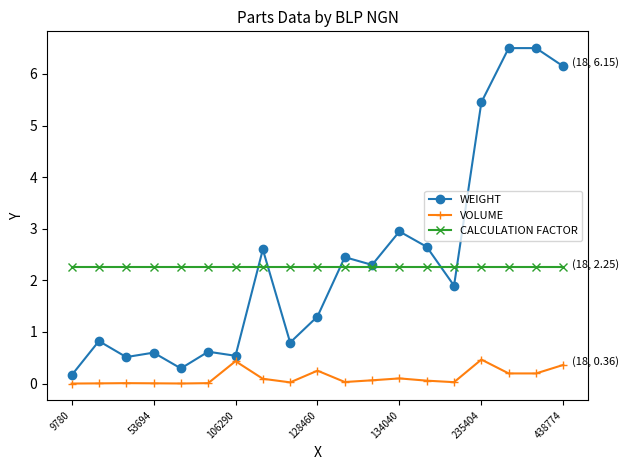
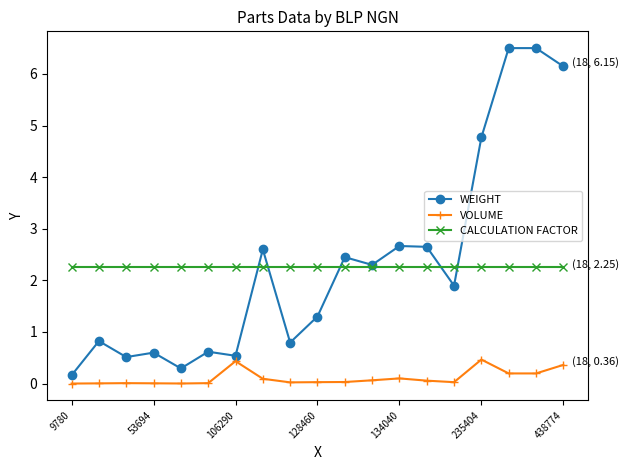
VOLUME, 128460: 0.3 -> 0.0
WEIGHT, 134040: 2.9 -> 2.7
WEIGHT, 235404: 5.5 -> 4.8
